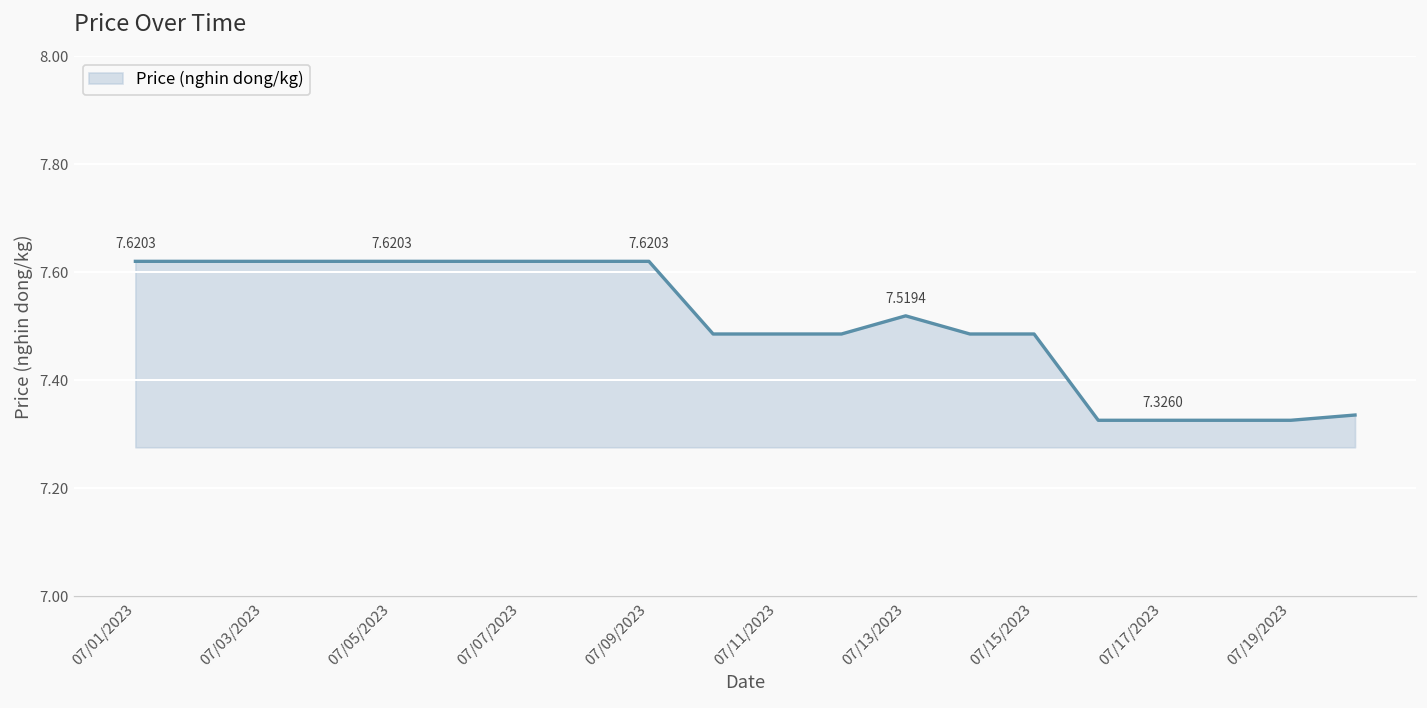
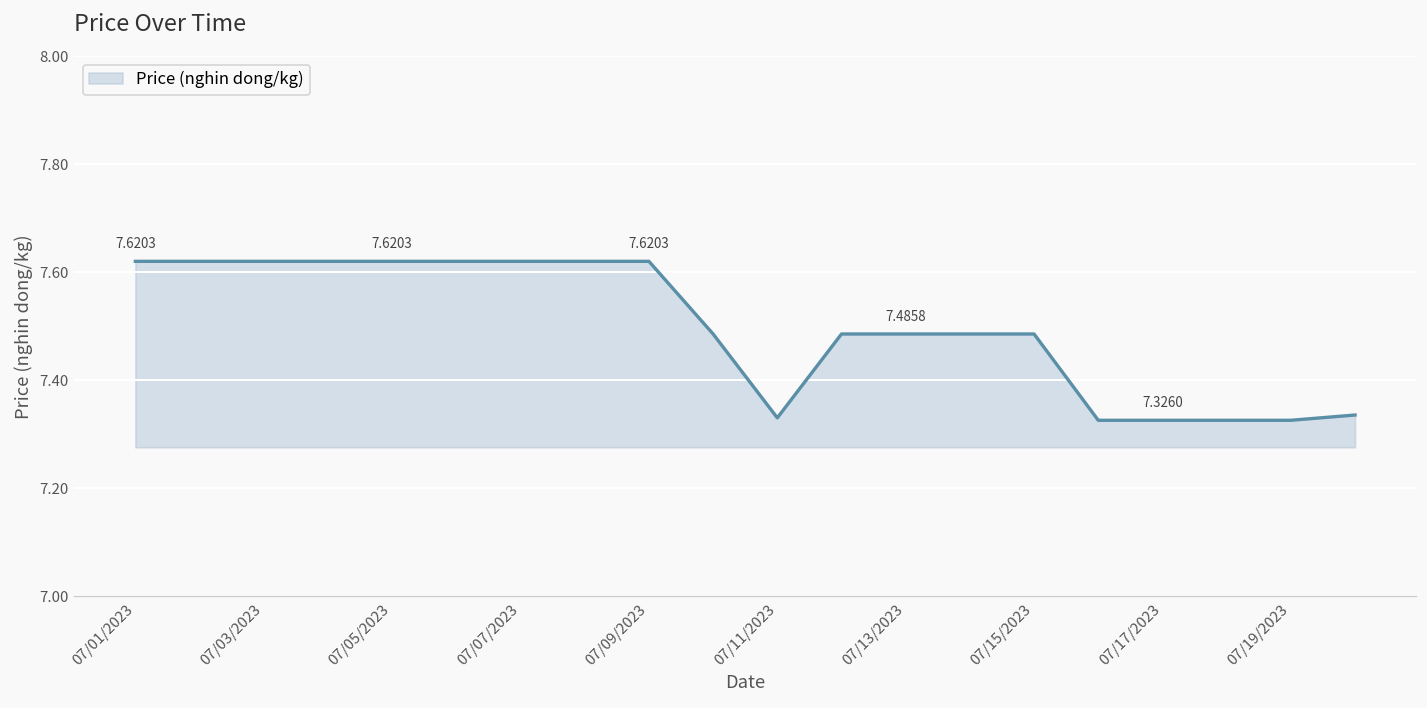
07/11/2023: 7.49 -> 7.33
07/13/2023: 7.5194 -> 7.4858
